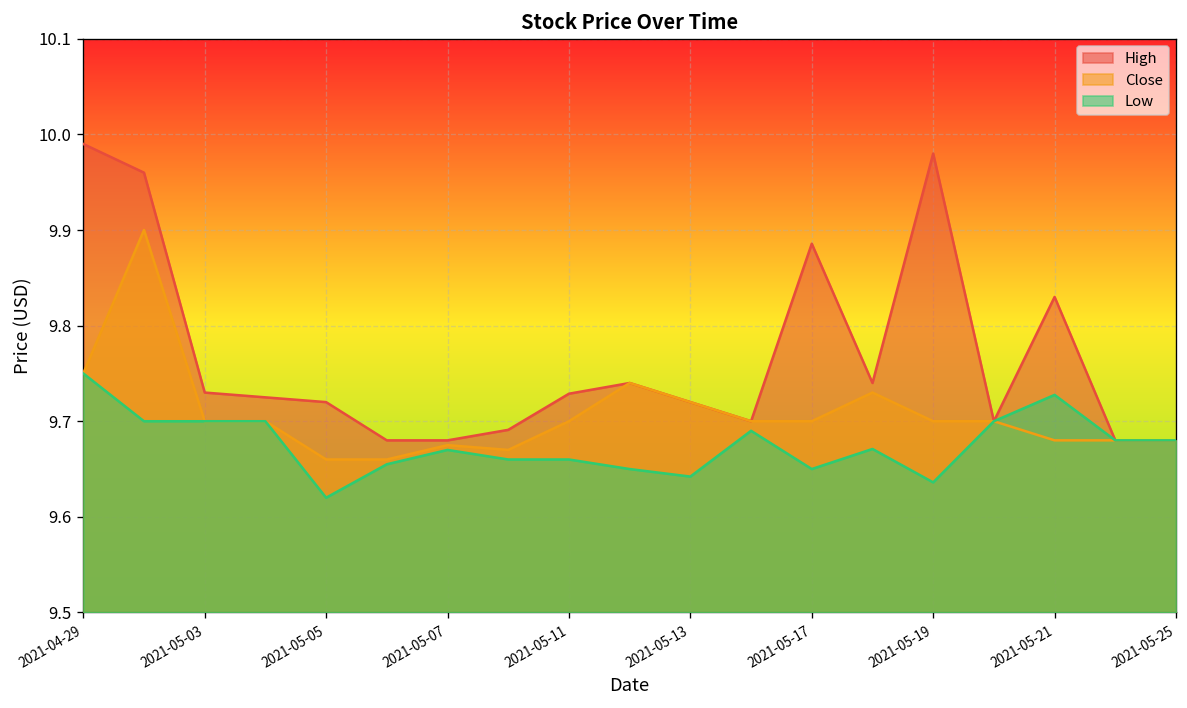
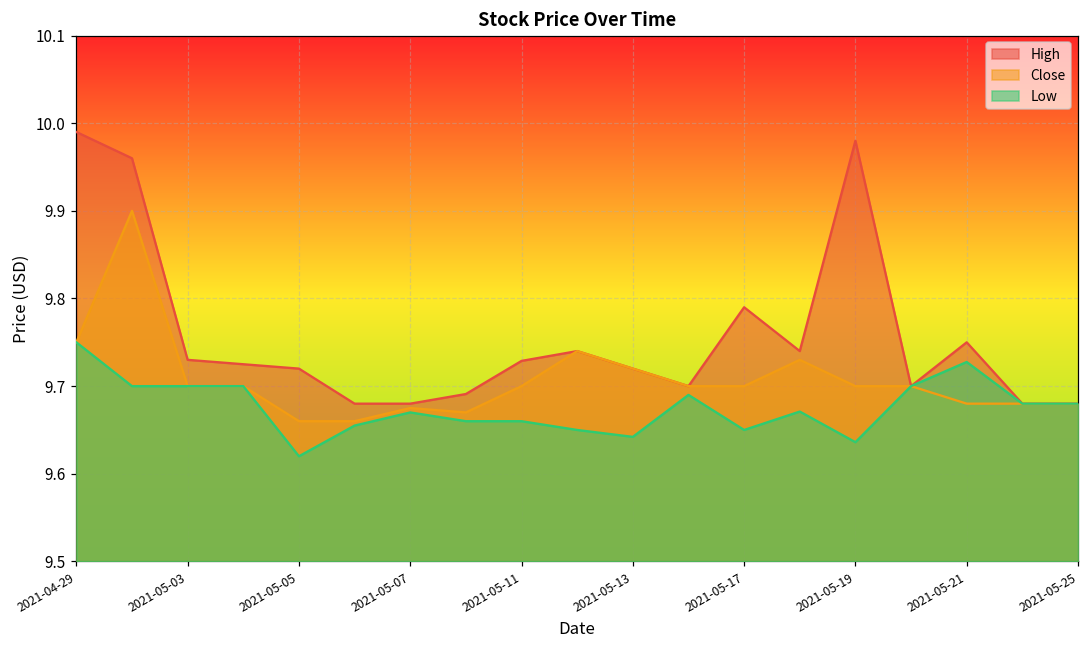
High, 2021-05-17: 9.89 -> 9.79
High, 2021-05-21: 9.83 -> 9.75
